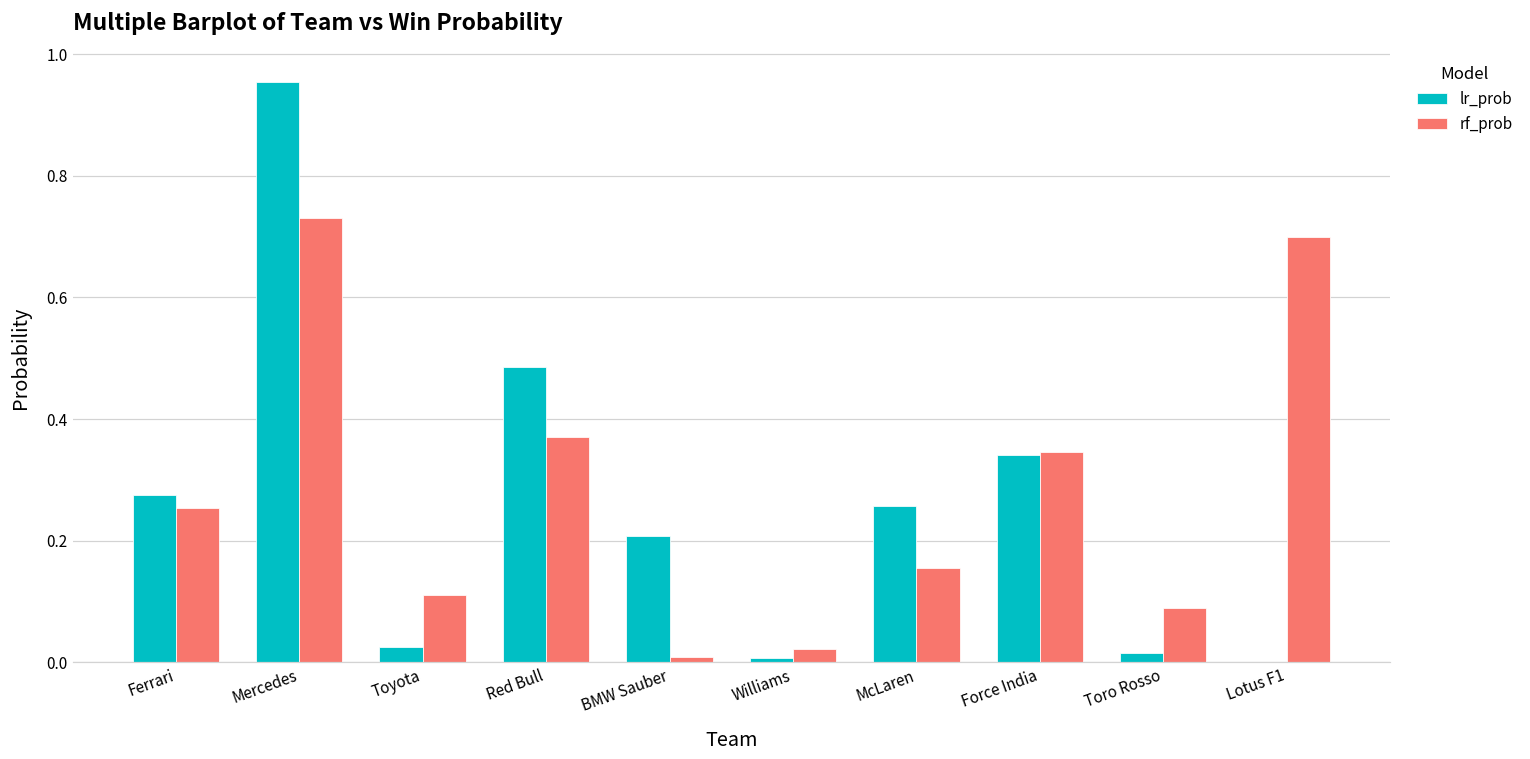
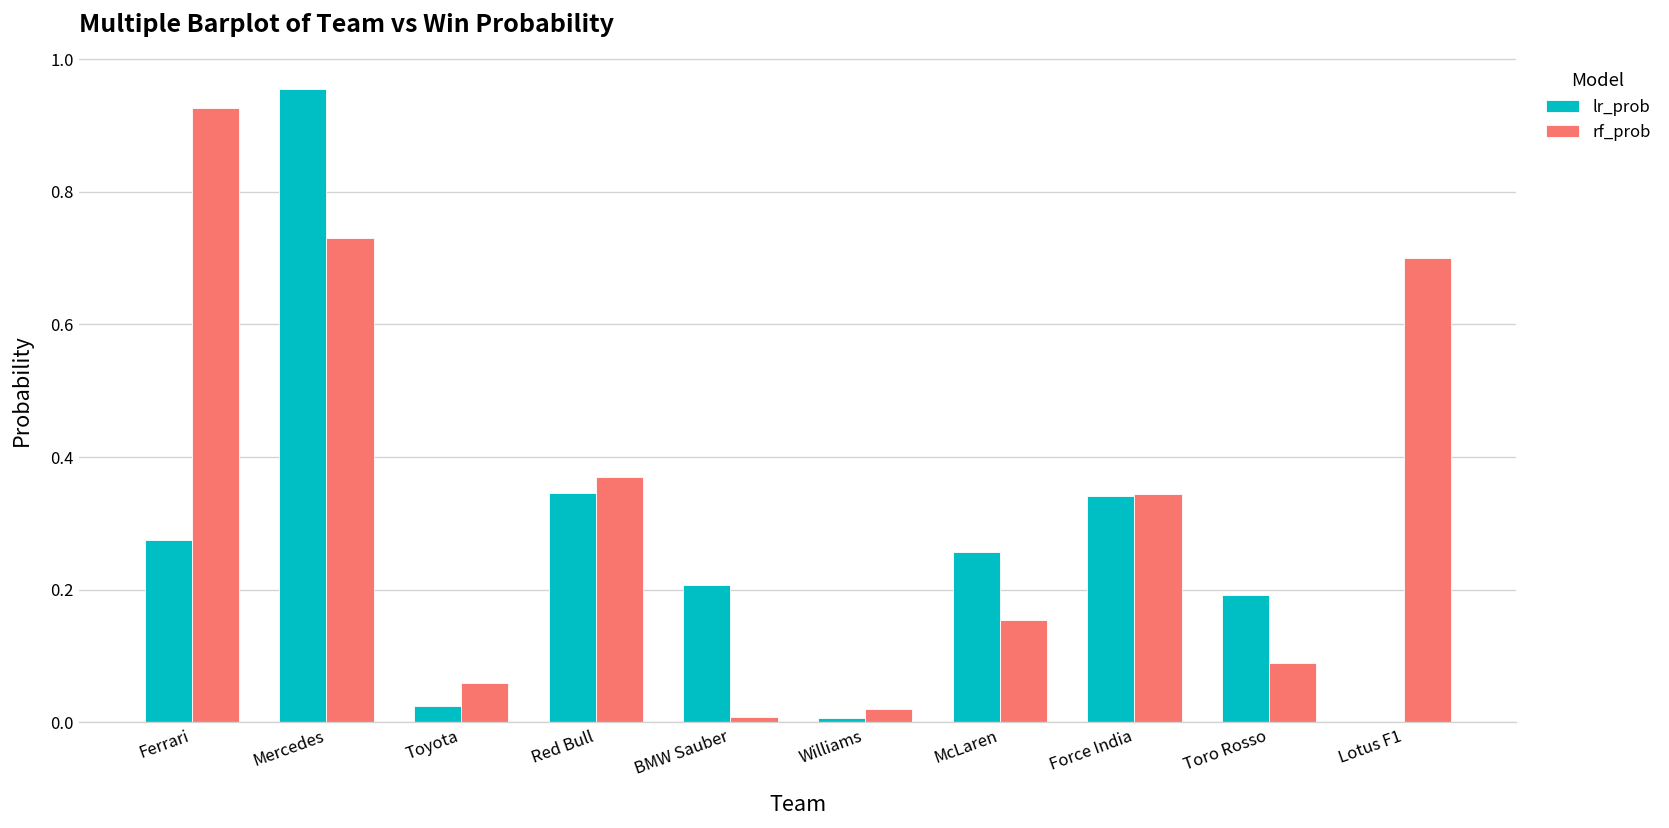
rf_prob, Ferrari: 0.25 -> 0.93
rf_prob, Toyota: 0.11 -> 0.06
lr_prob, Red Bull: 0.49 -> 0.35
lr_prob, Toro Rosso: 0.01 -> 0.19
